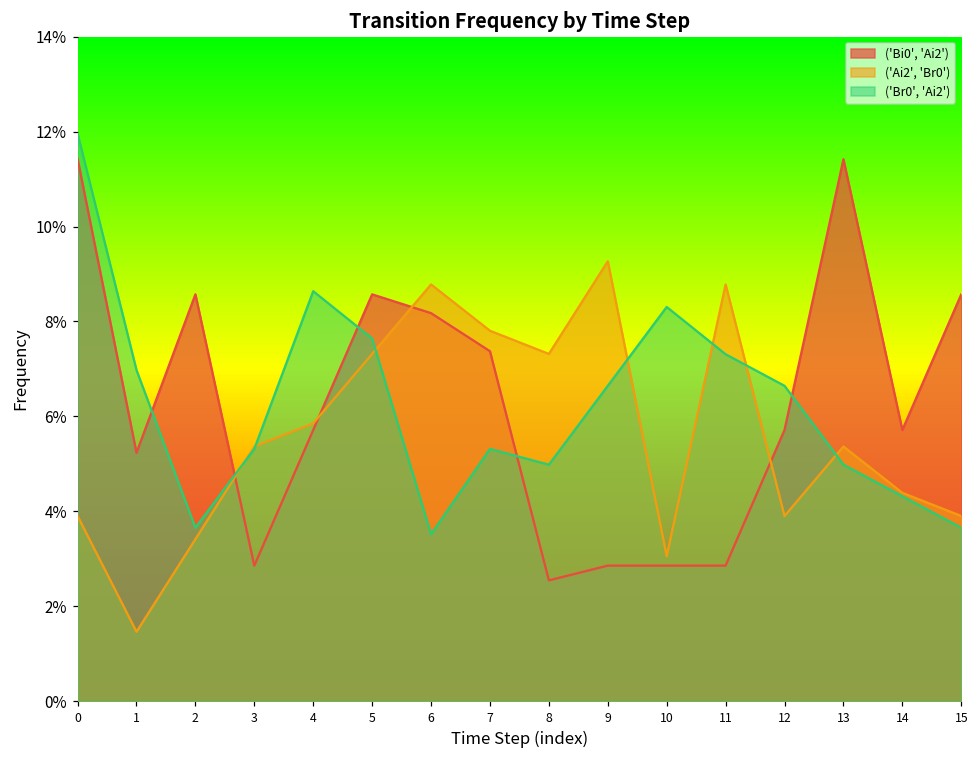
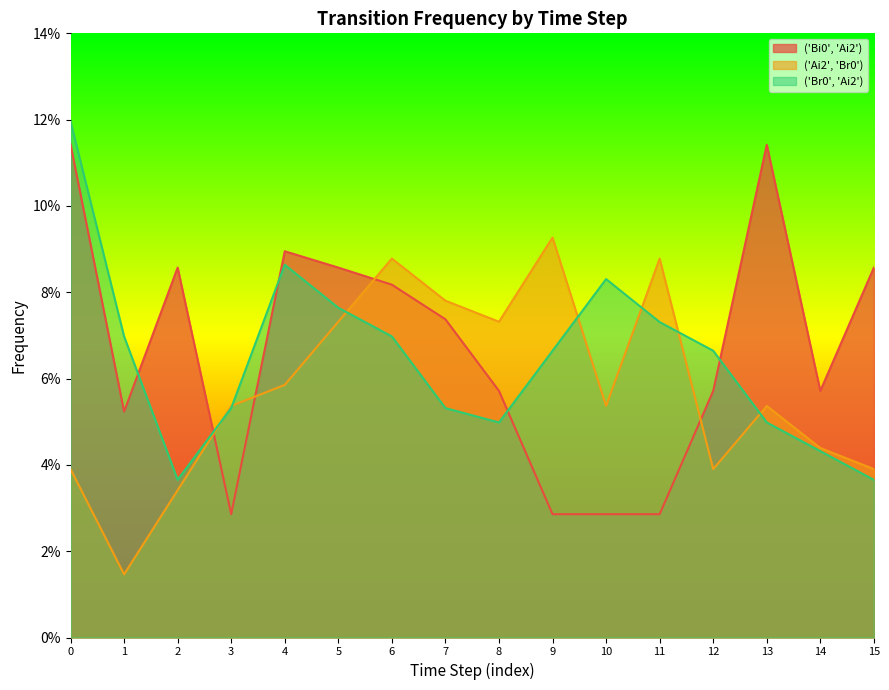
('Bi0', 'Ai2'), 4: 5.7% -> 9.0%
('Br0', 'Ai2'), 6: 3.5% -> 7.0%
('Bi0', 'Ai2'), 8: 2.5% -> 5.7%
('Ai2', 'Br0'), 10: 3.1% -> 5.4%
